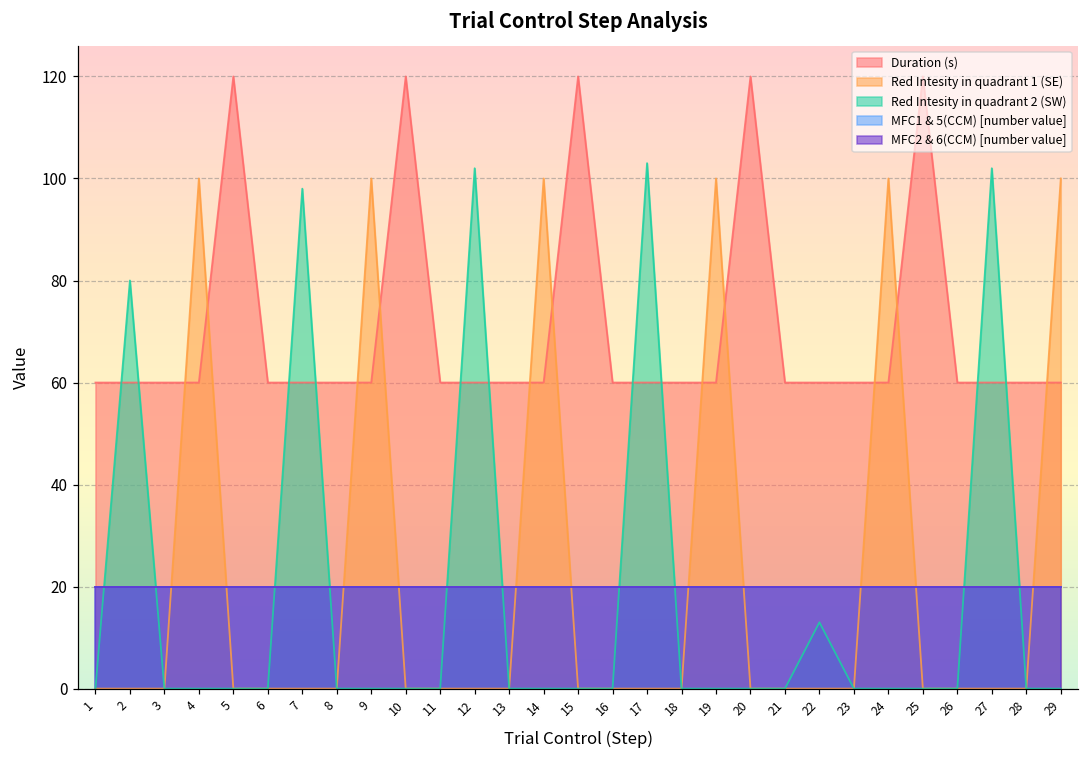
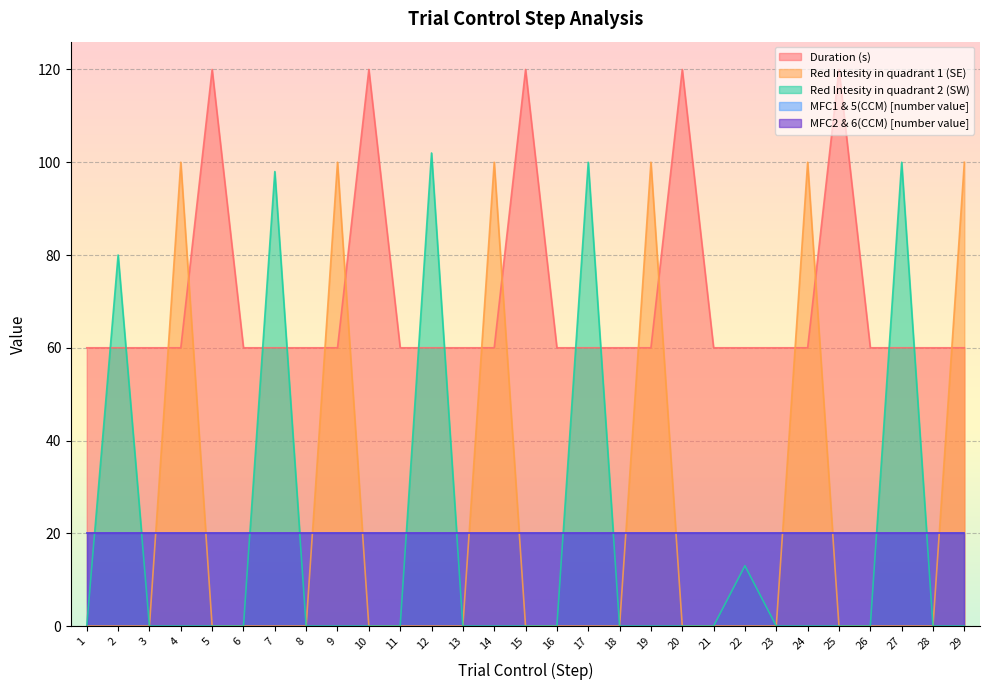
Red Intesity in quadrant 2 (SW), 17: 103 -> 100
Red Intesity in quadrant 2 (SW), 27: 102 -> 100
